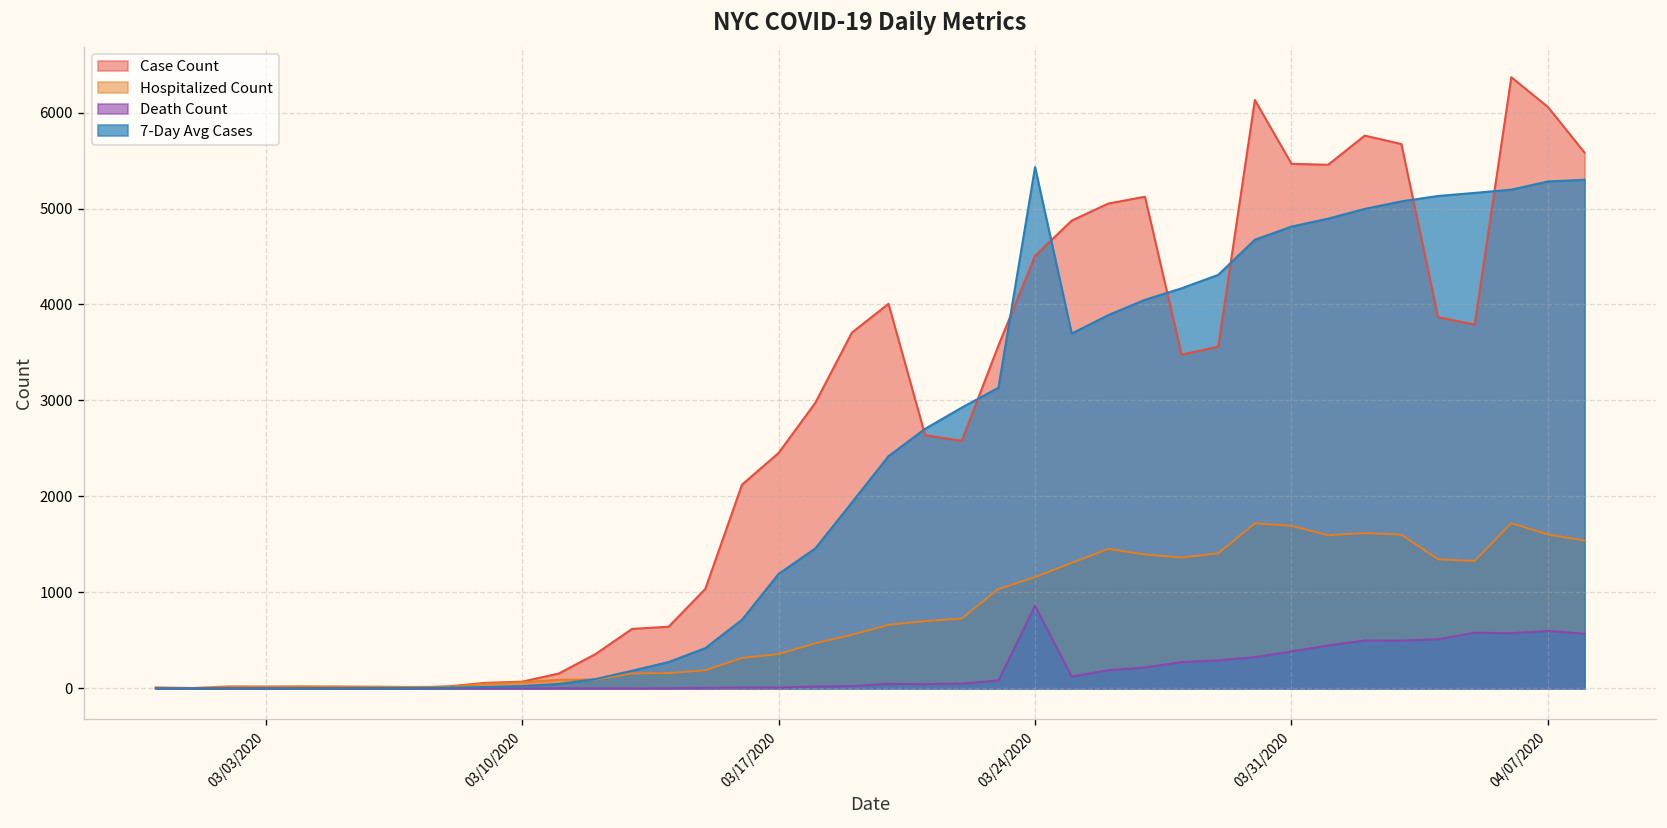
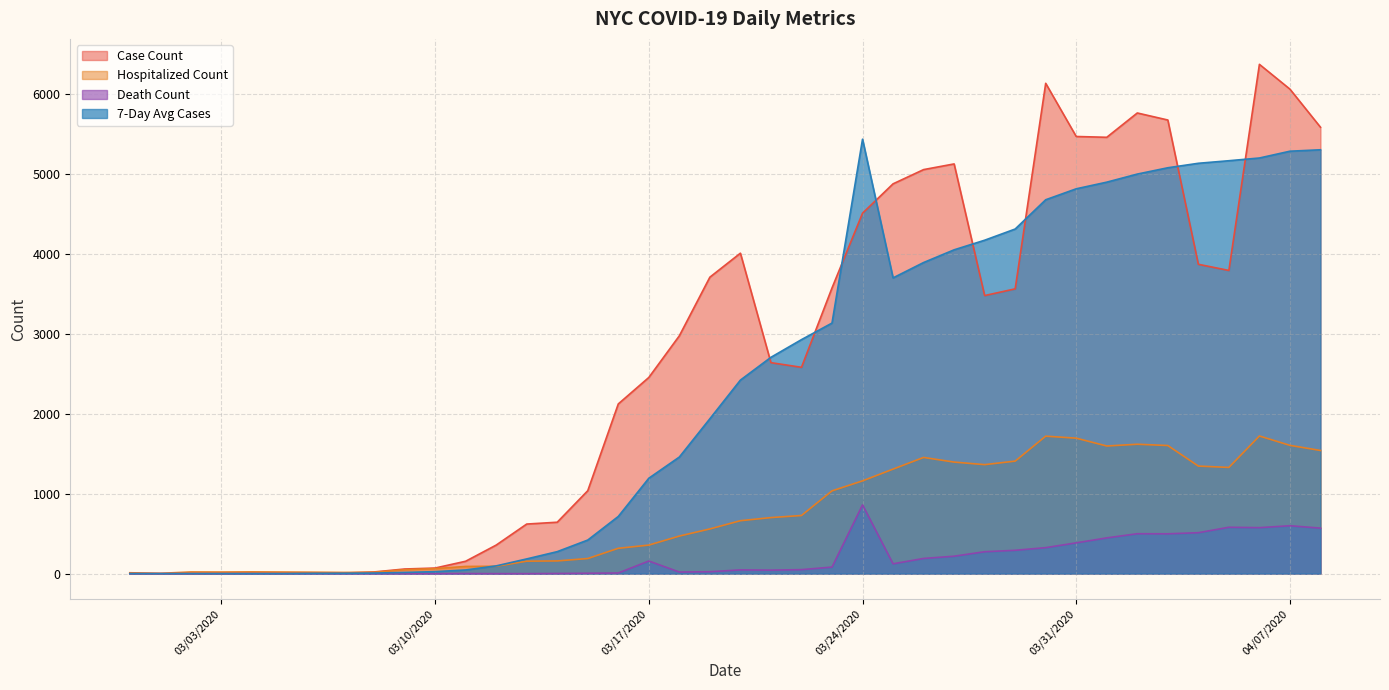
Death Count, 03/17/2020: 0 -> 200
